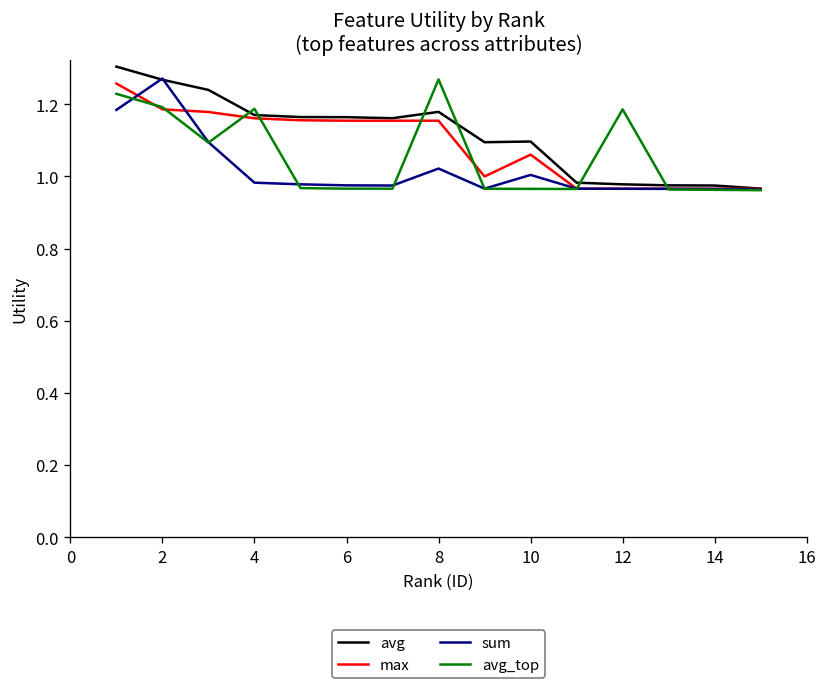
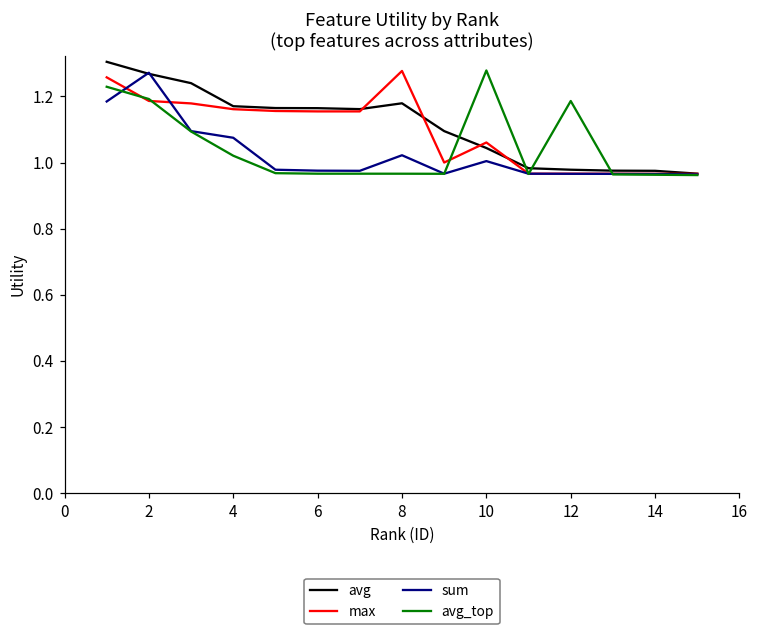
sum, 4: 0.98 -> 1.07
avg_top, 4: 1.19 -> 1.02
max, 8: 1.15 -> 1.28
avg_top, 8: 1.27 -> 0.97
avg, 10: 1.10 -> 1.04
avg_top, 10: 0.97 -> 1.28
